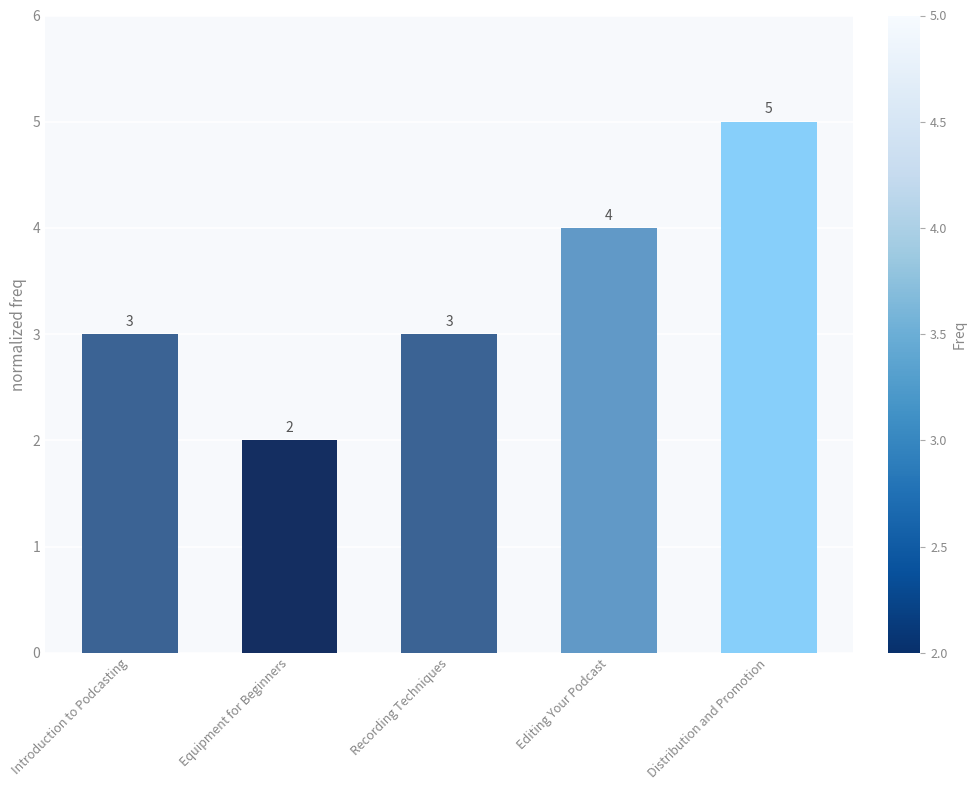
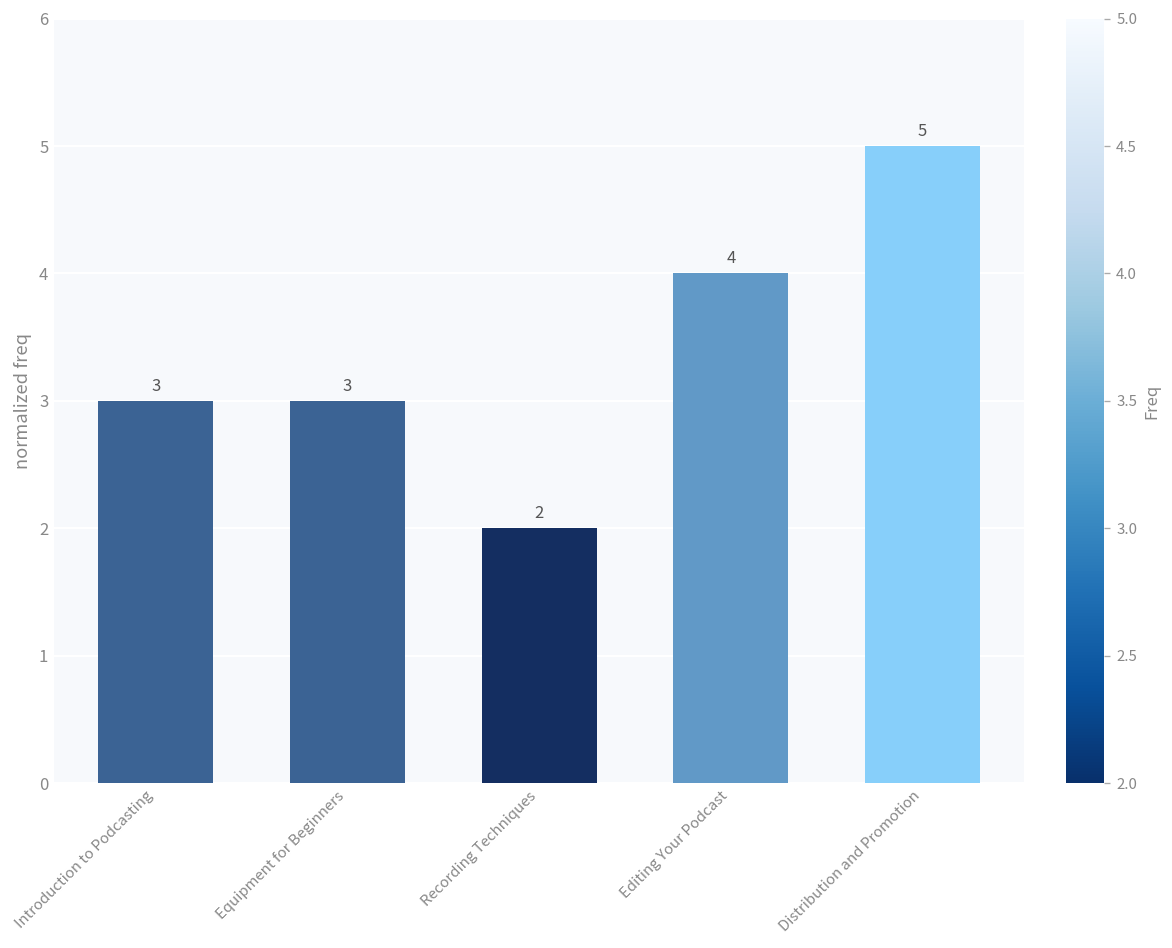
Equipment for Beginners: 2 -> 3
Recording Techniques: 3 -> 2
